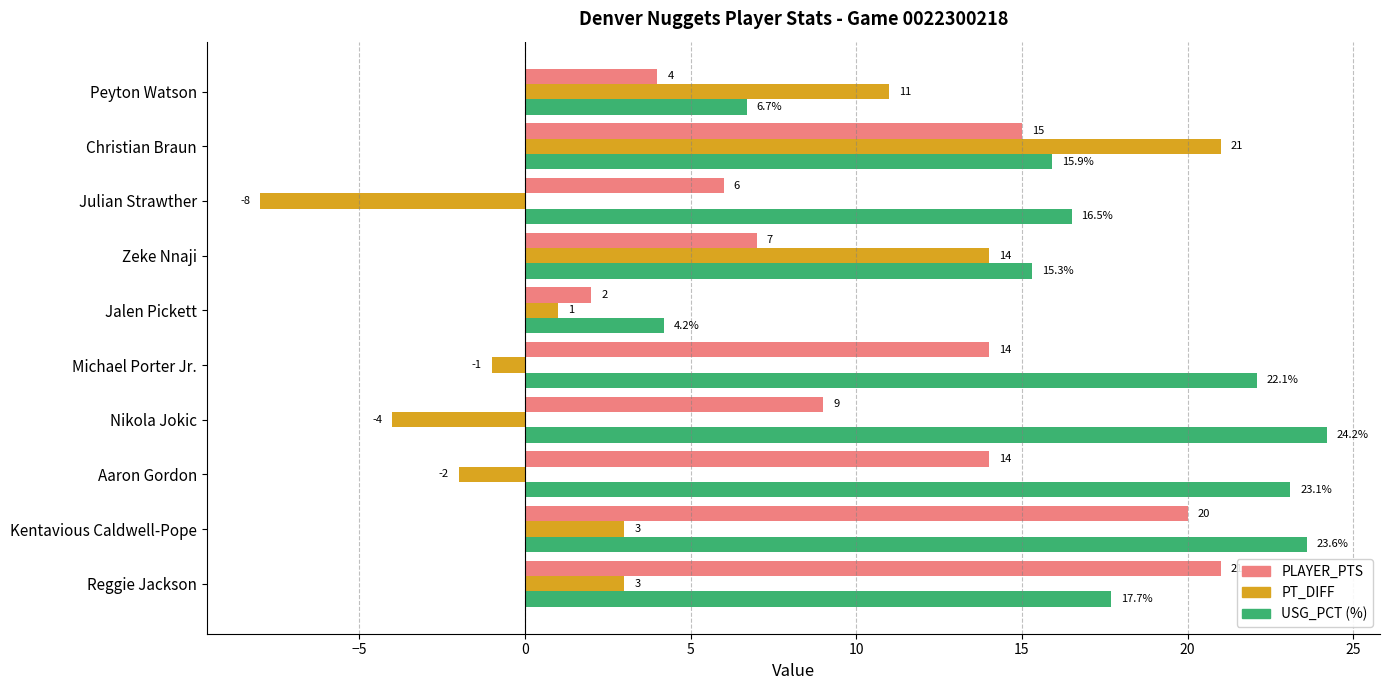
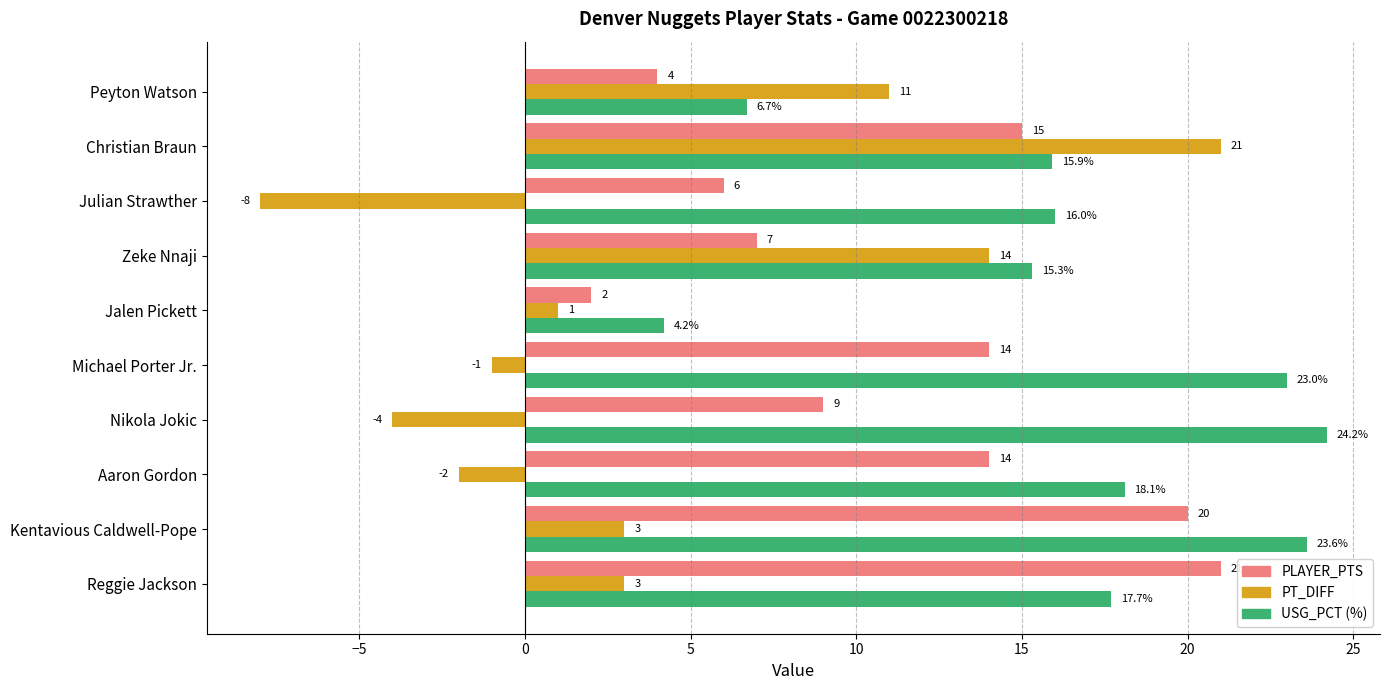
USG_PCT (%), Julian Strawther: 16.5% -> 16.0%
USG_PCT (%), Michael Porter Jr.: 22.1% -> 23.0%
USG_PCT (%), Aaron Gordon: 23.1% -> 18.1%
